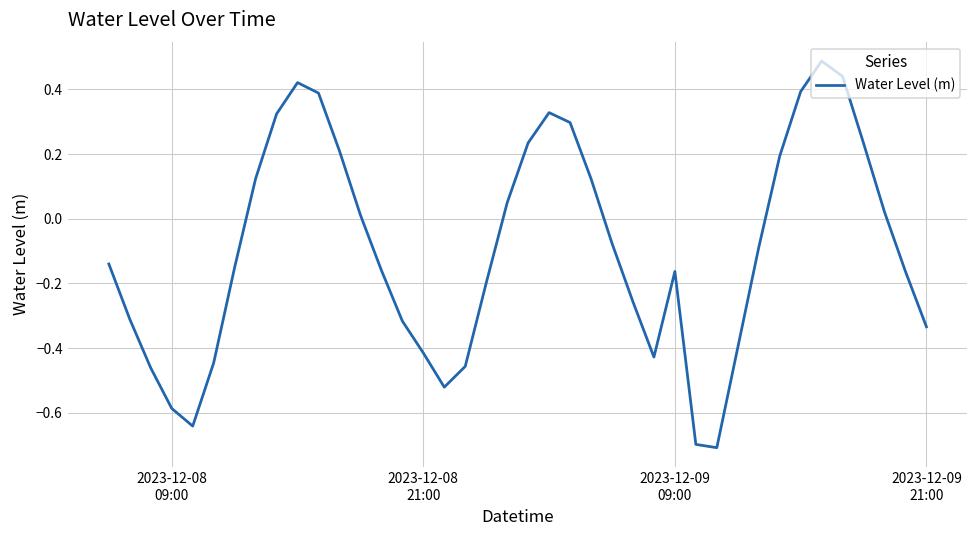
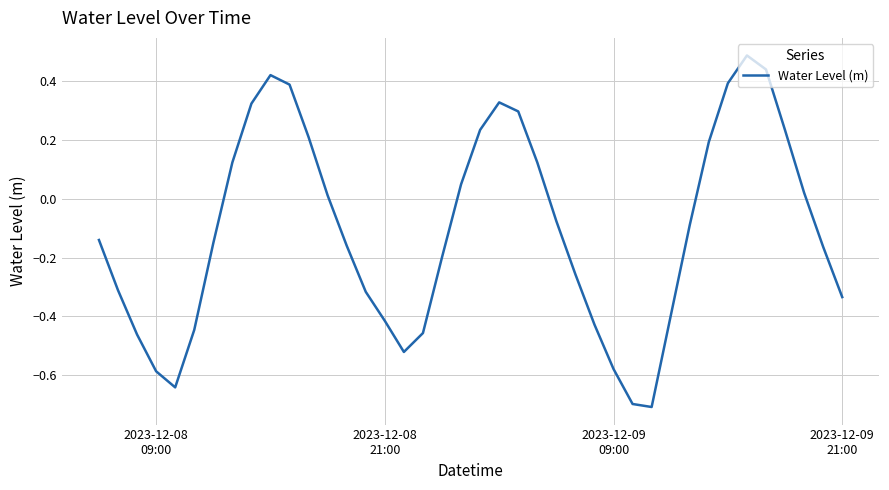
2023-12-09 09:00: -0.16 -> -0.58
